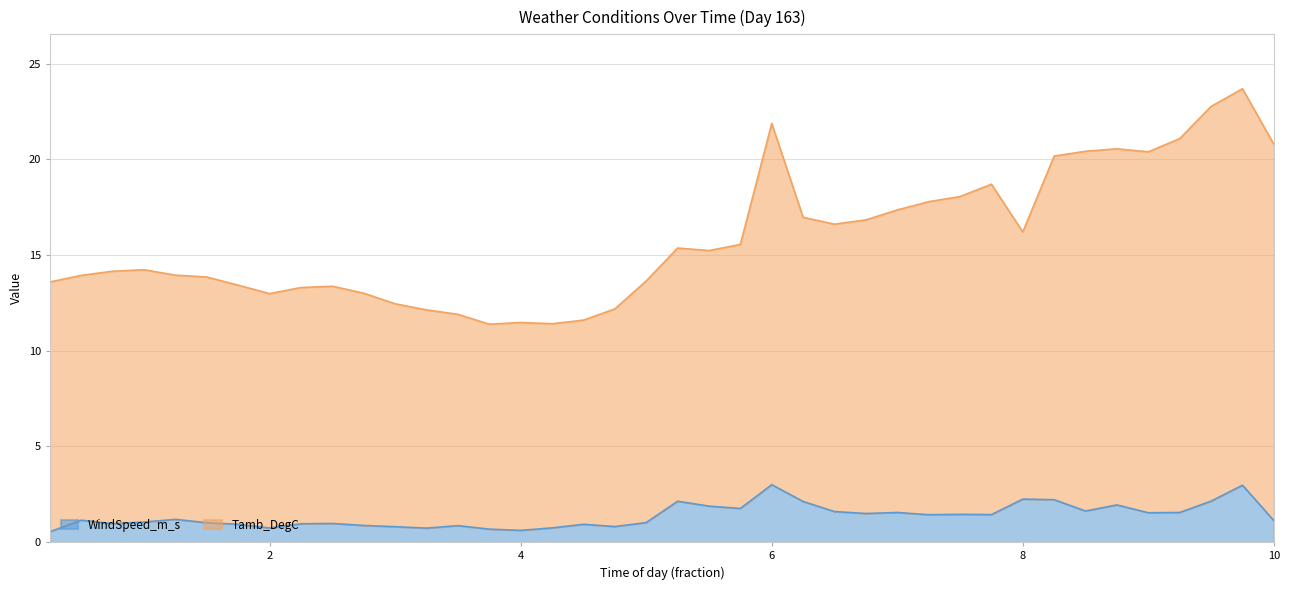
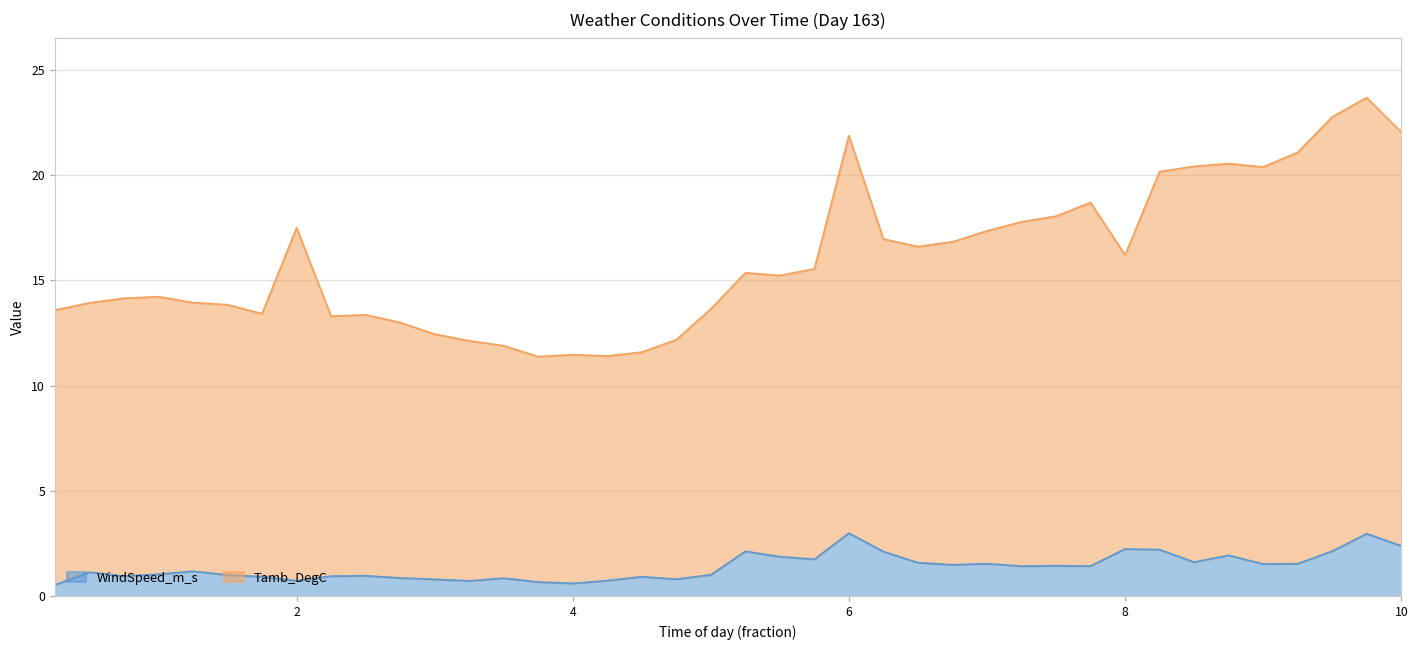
Tamb_DegC, 2: 12.2 -> 16.8
WindSpeed_m_s, 10: 1.1 -> 2.4
